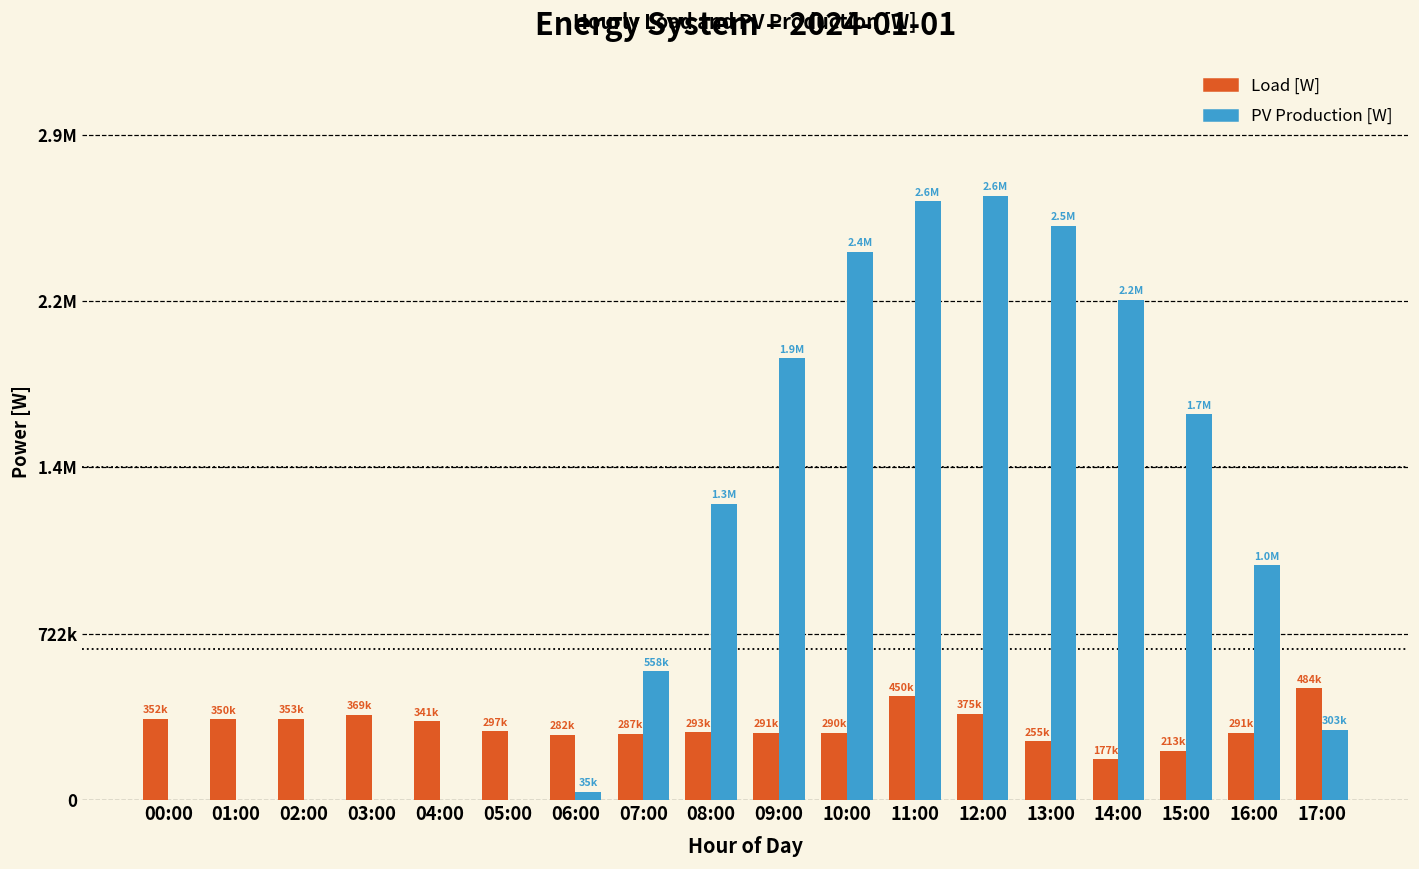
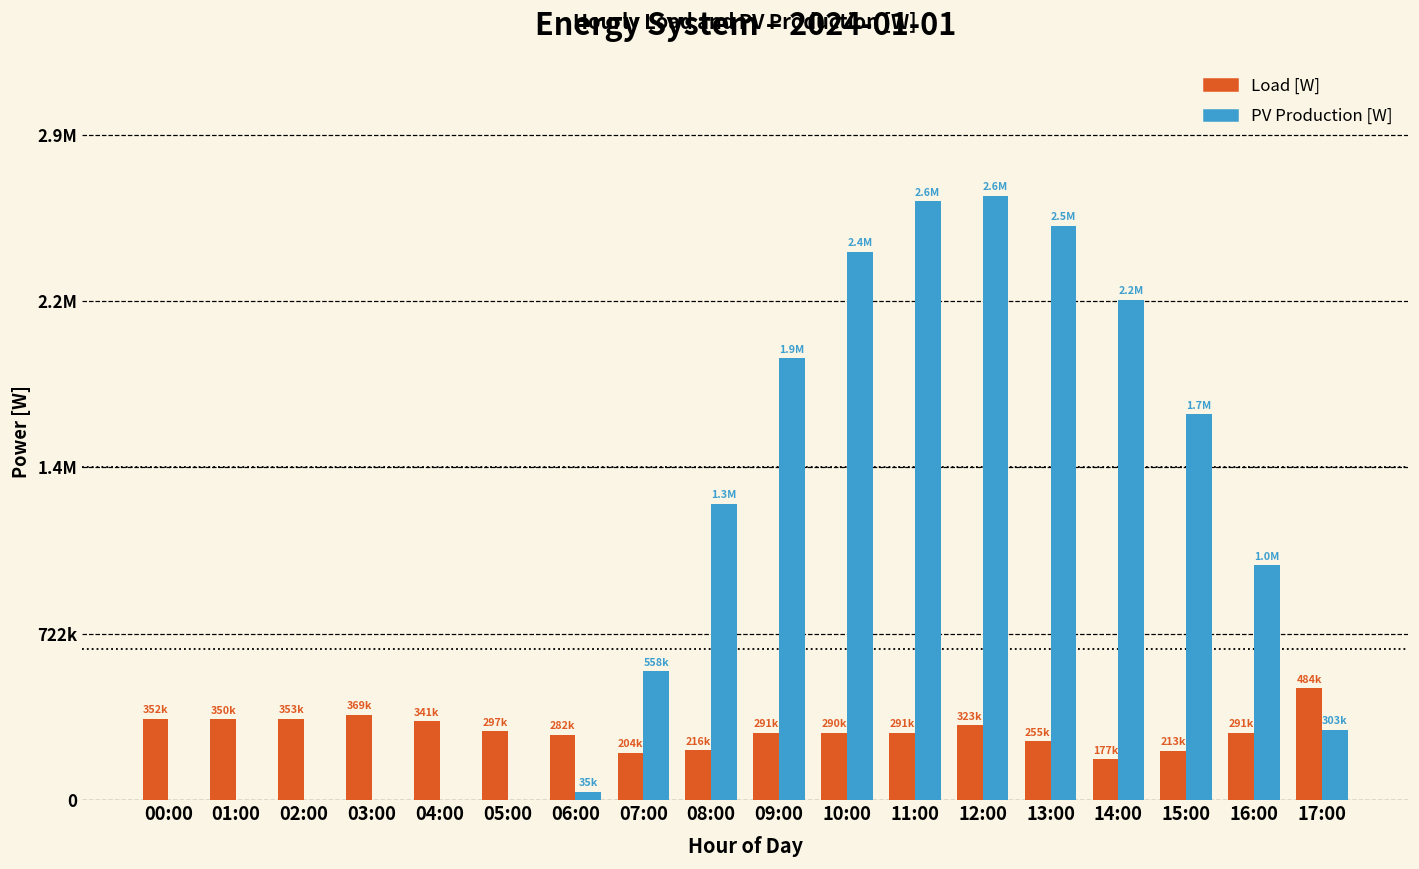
Load [W], 07:00: 287k -> 204k
Load [W], 08:00: 293k -> 216k
Load [W], 11:00: 450k -> 291k
Load [W], 12:00: 375k -> 323k
